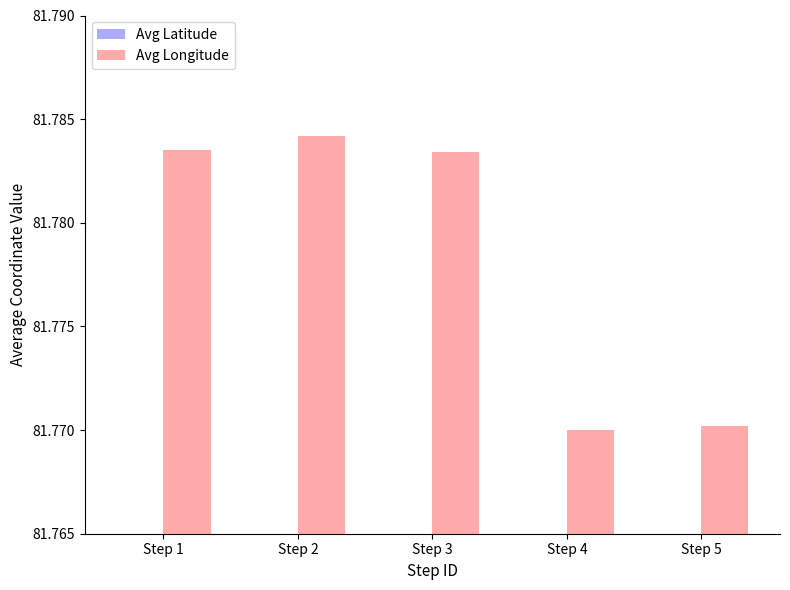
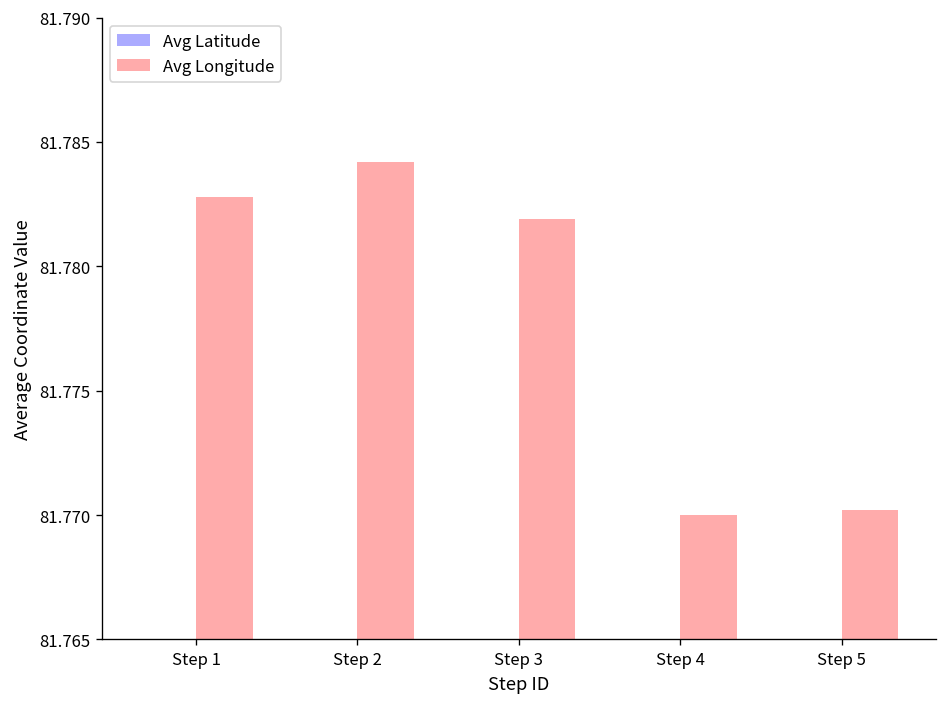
Avg Longitude, Step 1: 81.7835 -> 81.7828
Avg Longitude, Step 3: 81.7834 -> 81.7819
